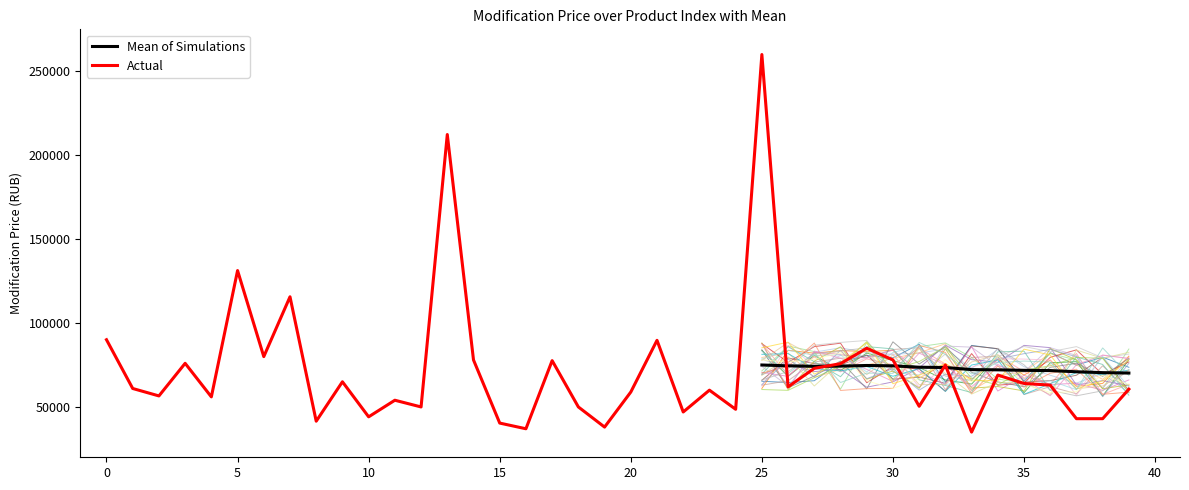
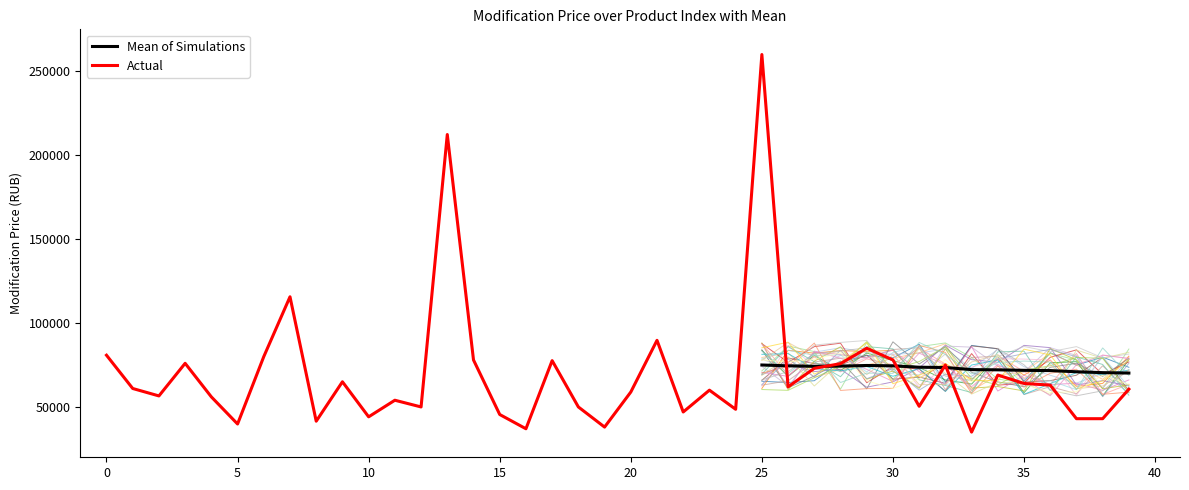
Actual, 0: 90000 -> 81000
Actual, 5: 131000 -> 40000
Actual, 15: 40000 -> 45000
